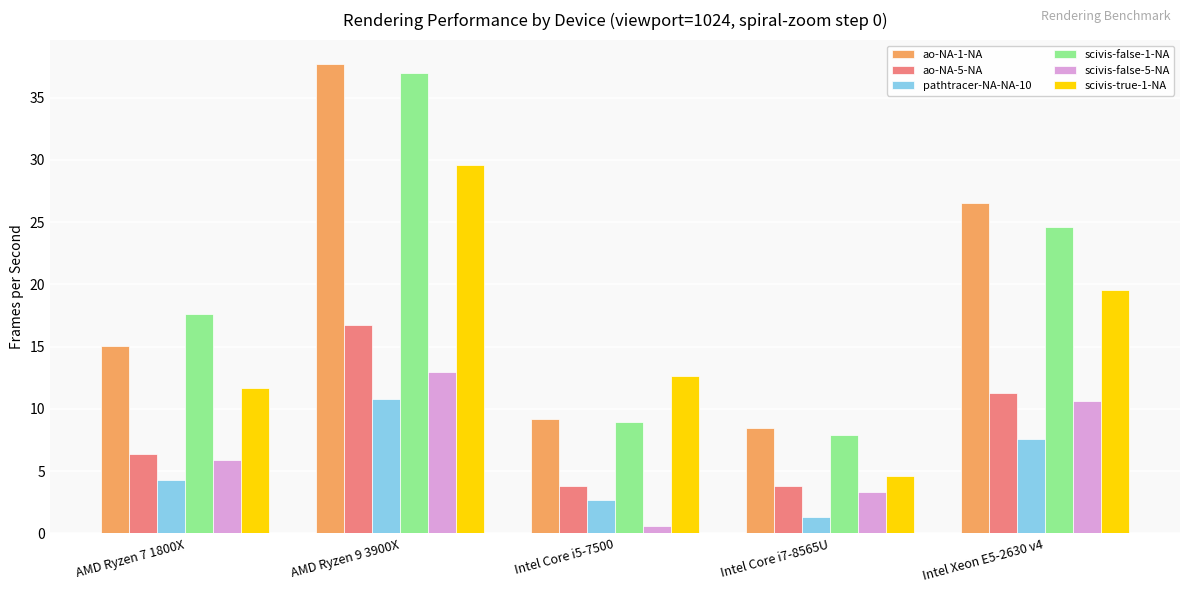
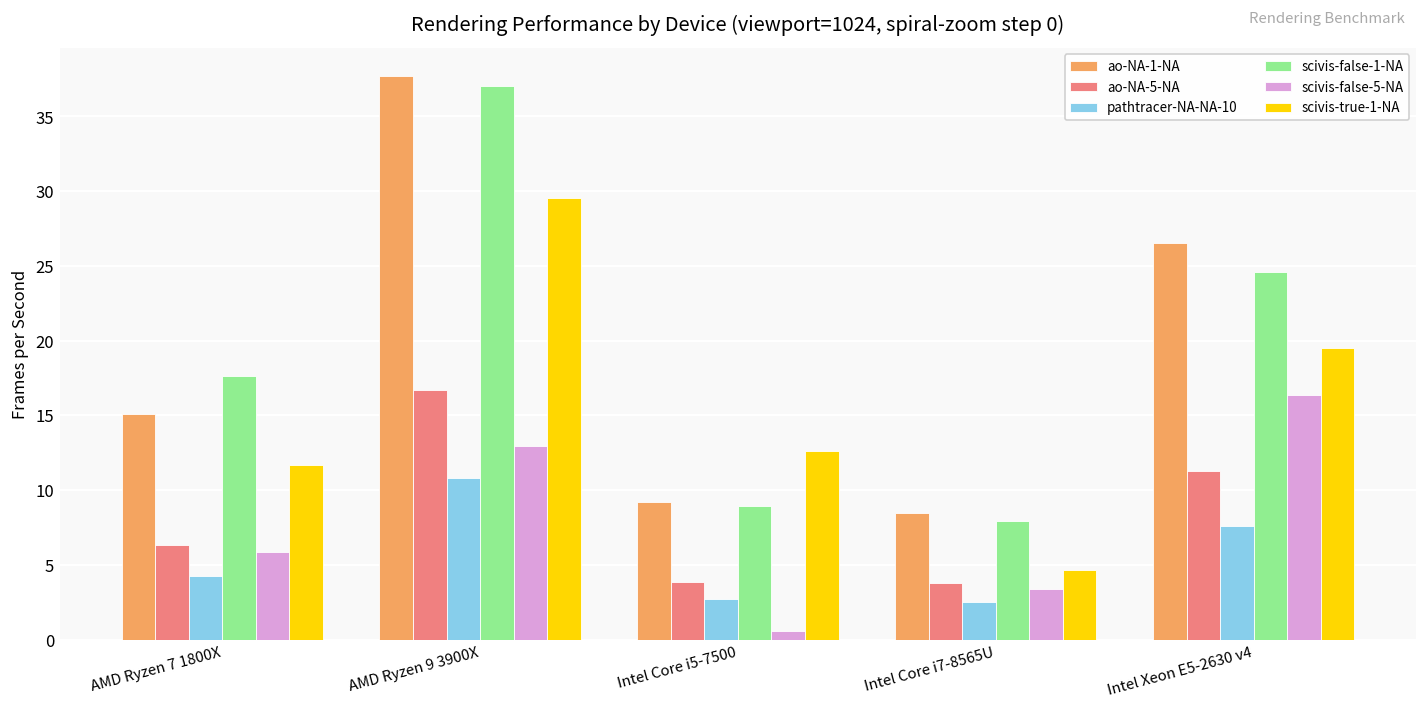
pathtracer-NA-NA-10, Intel Core i7-8565U: 1.3 -> 2.5
scivis-false-5-NA, Intel Xeon E5-2630 v4: 10.6 -> 16.4
